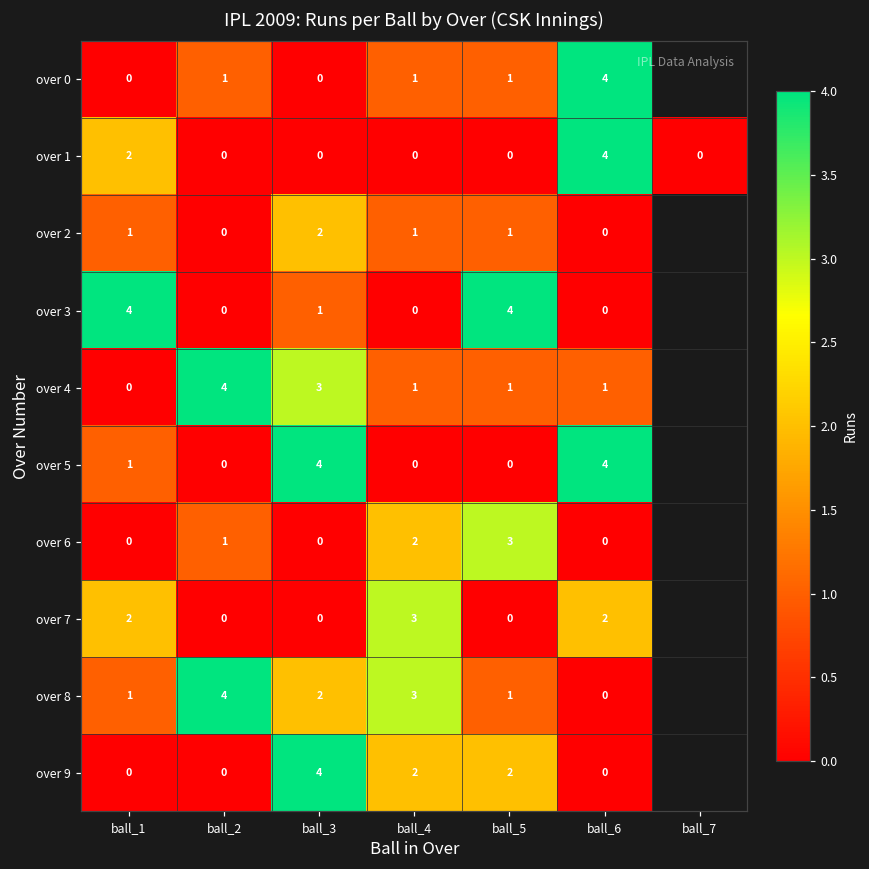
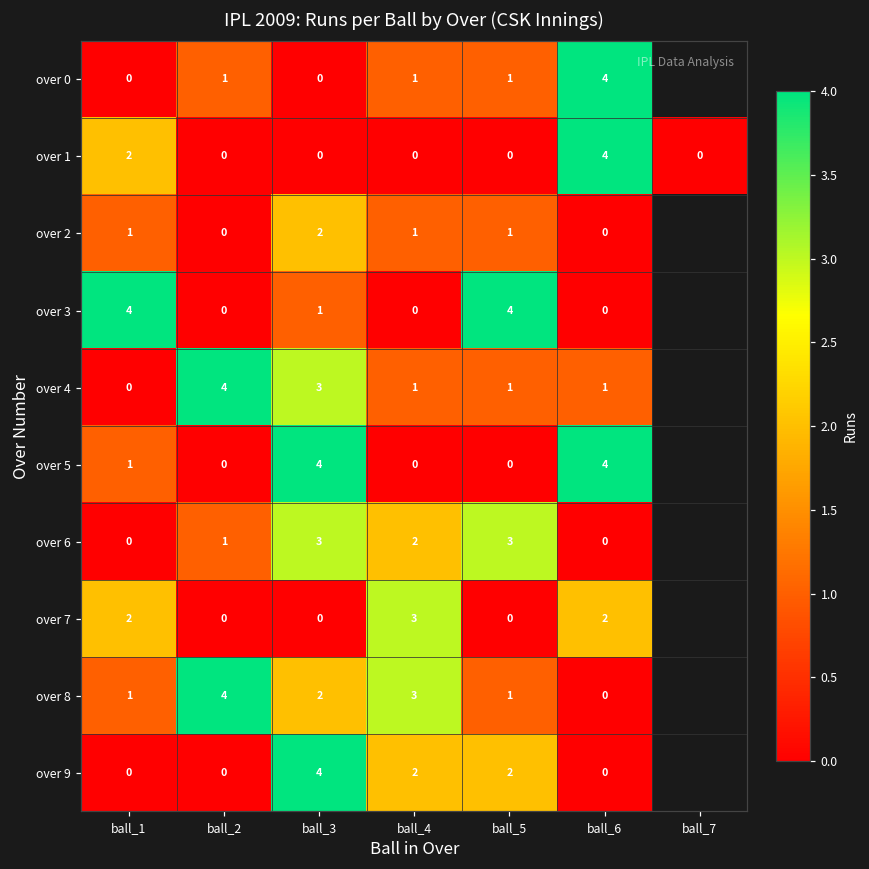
over 6, ball_3: 0 -> 3
